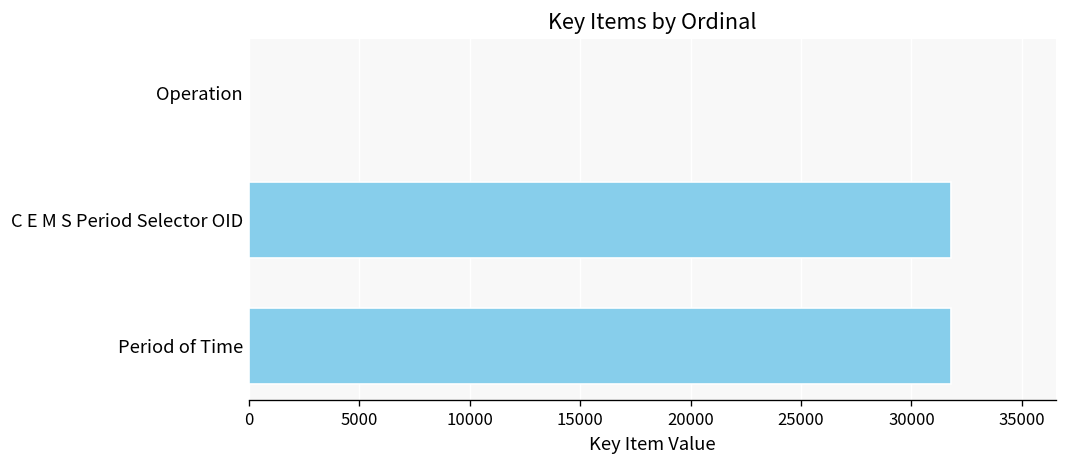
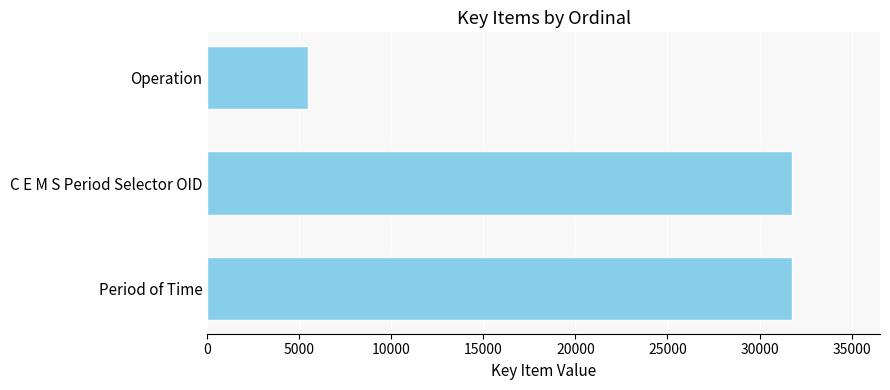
Operation: 0 -> 5500
